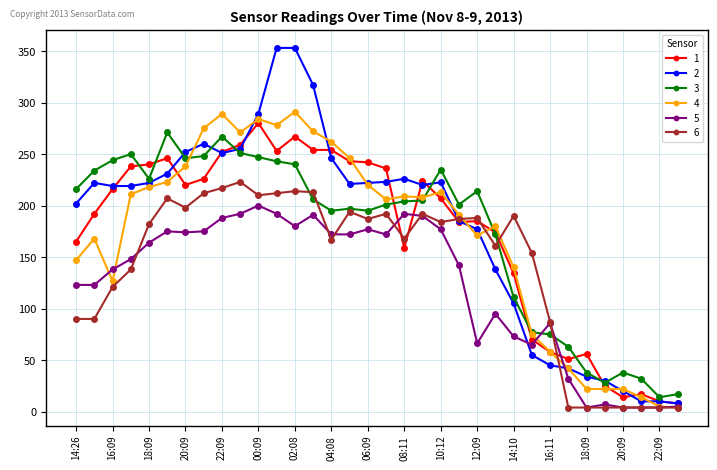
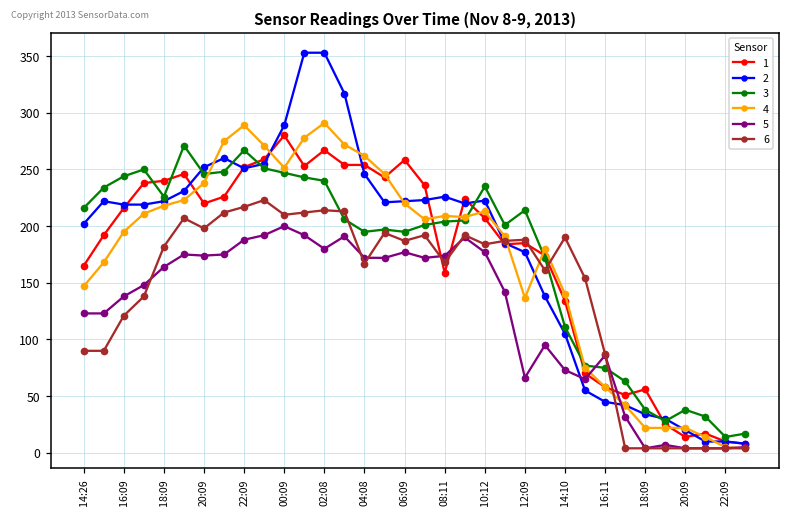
4, 16:09: 127 -> 195
4, 00:09: 284 -> 252
1, 06:09: 242 -> 258
5, 08:11: 192 -> 174
4, 12:09: 171 -> 137
